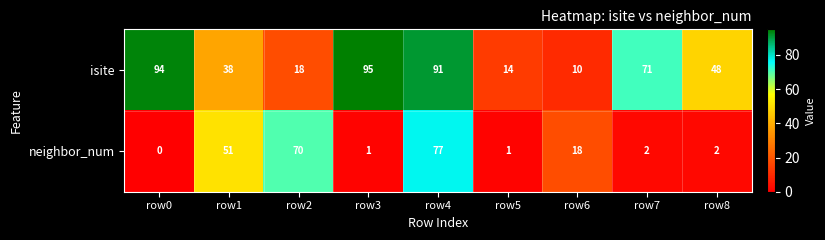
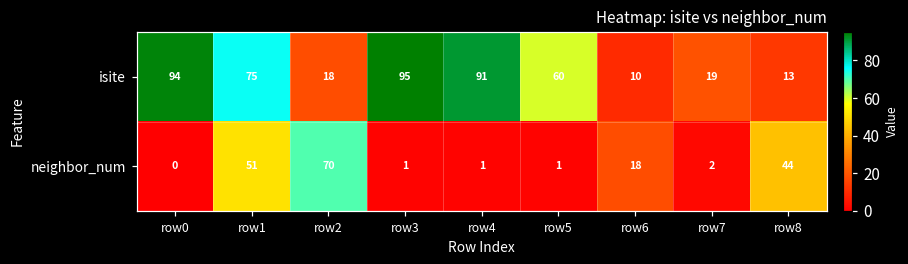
isite, row1: 38 -> 75
isite, row5: 14 -> 60
isite, row7: 71 -> 19
isite, row8: 48 -> 13
neighbor_num, row4: 77 -> 1
neighbor_num, row8: 2 -> 44
